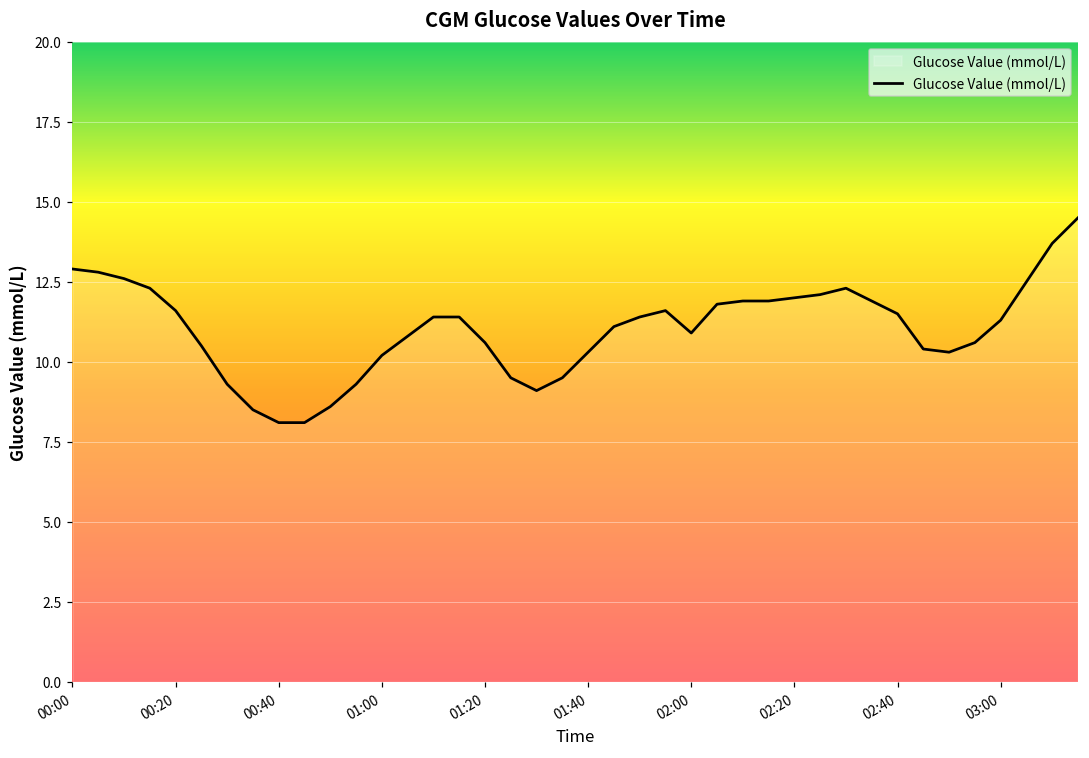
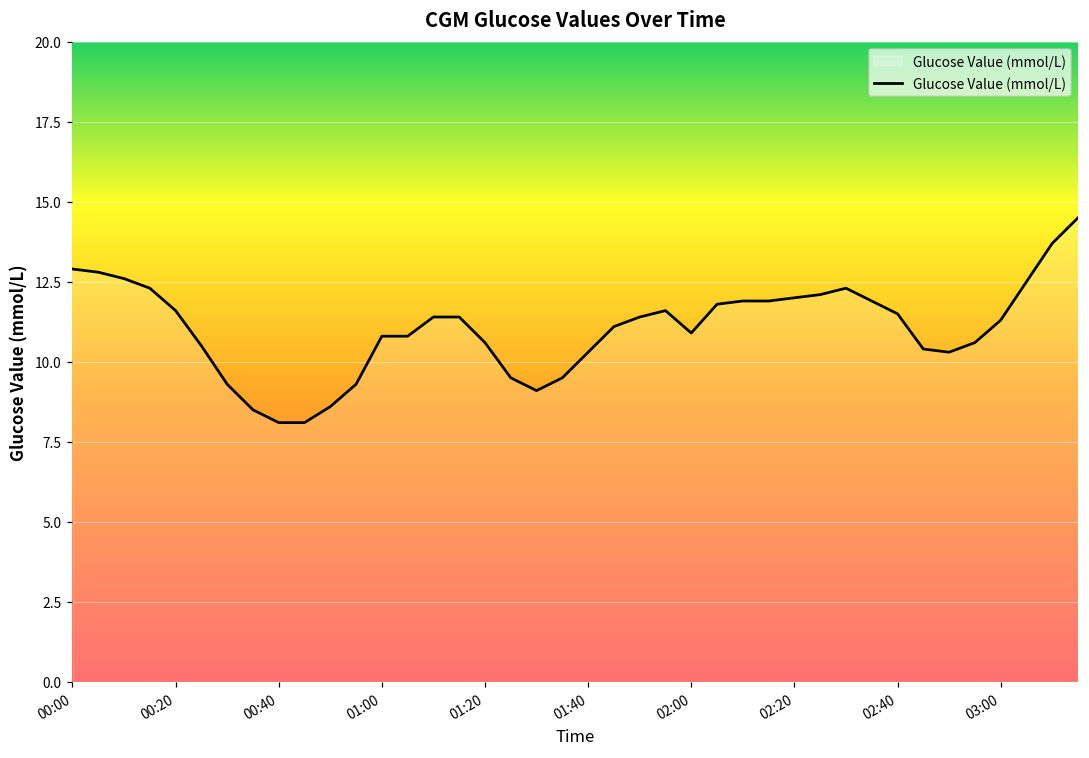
01:00: 10.2 -> 10.8
